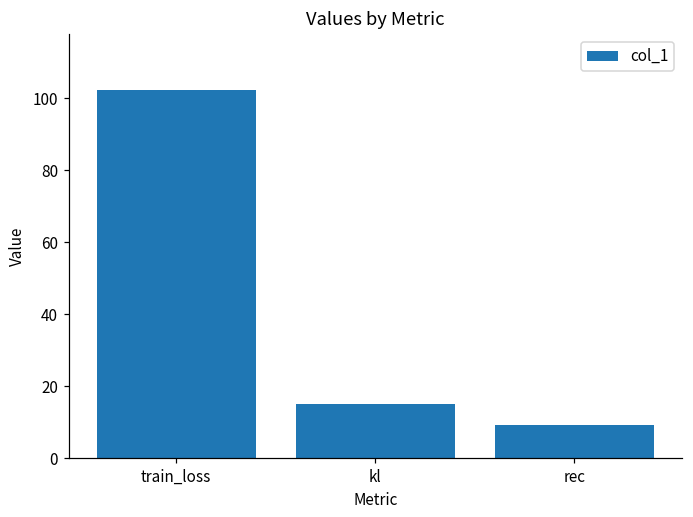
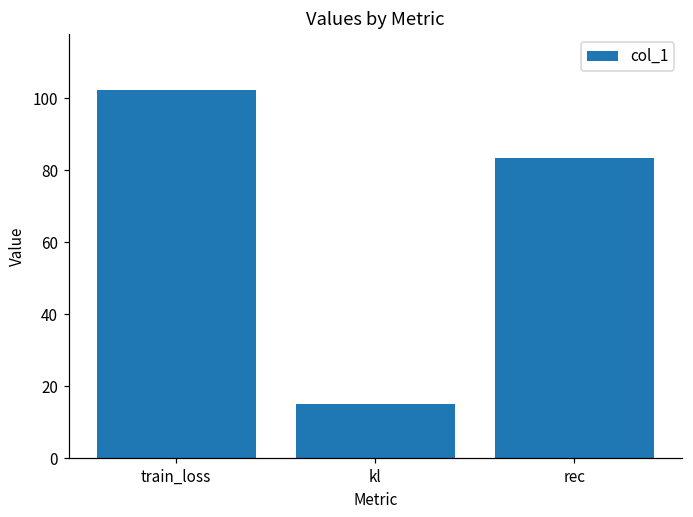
rec: 9 -> 83
